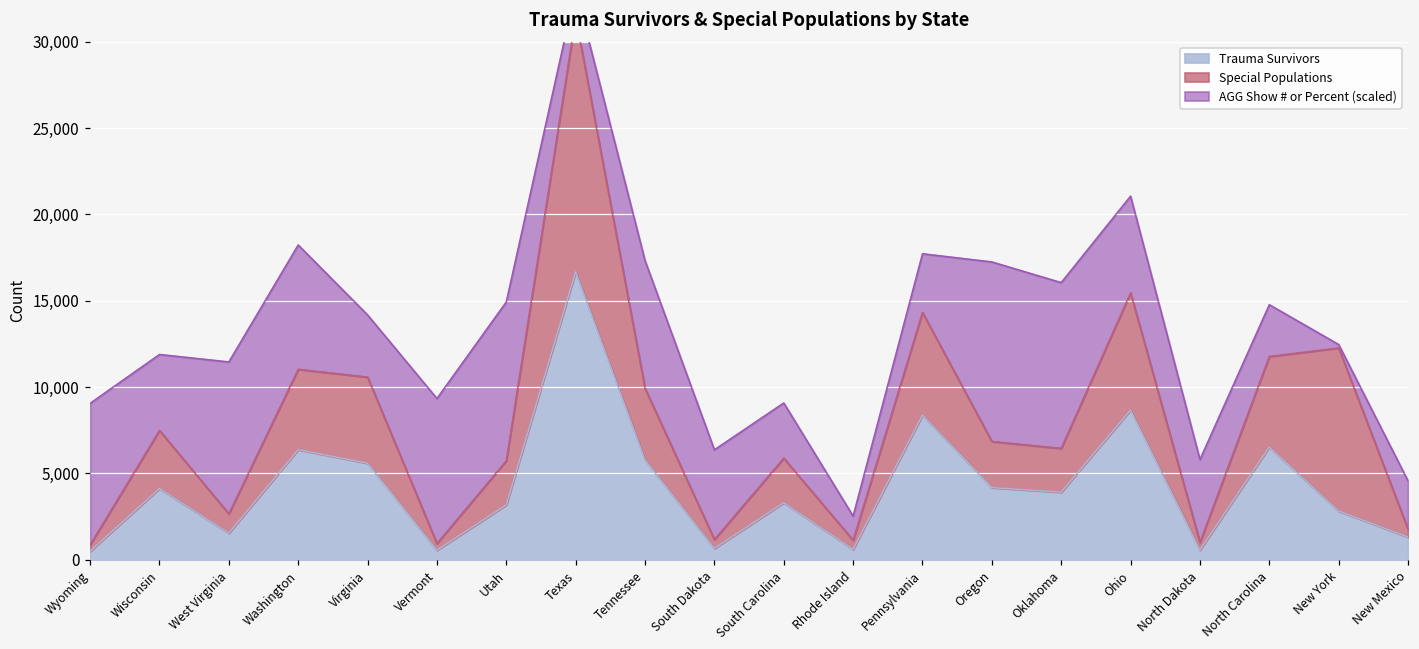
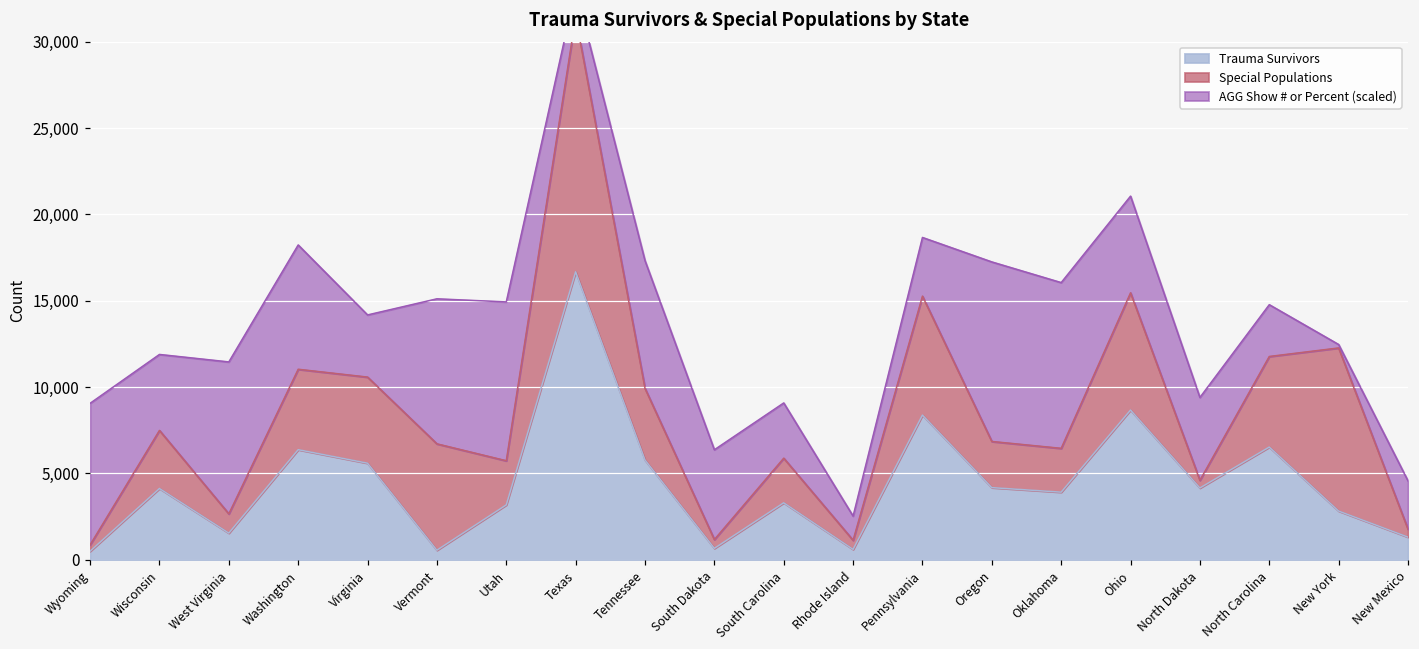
Special Populations, Vermont: 400 -> 6,200
Special Populations, Pennsylvania: 5,900 -> 6,900
Trauma Survivors, North Dakota: 600 -> 4,200
